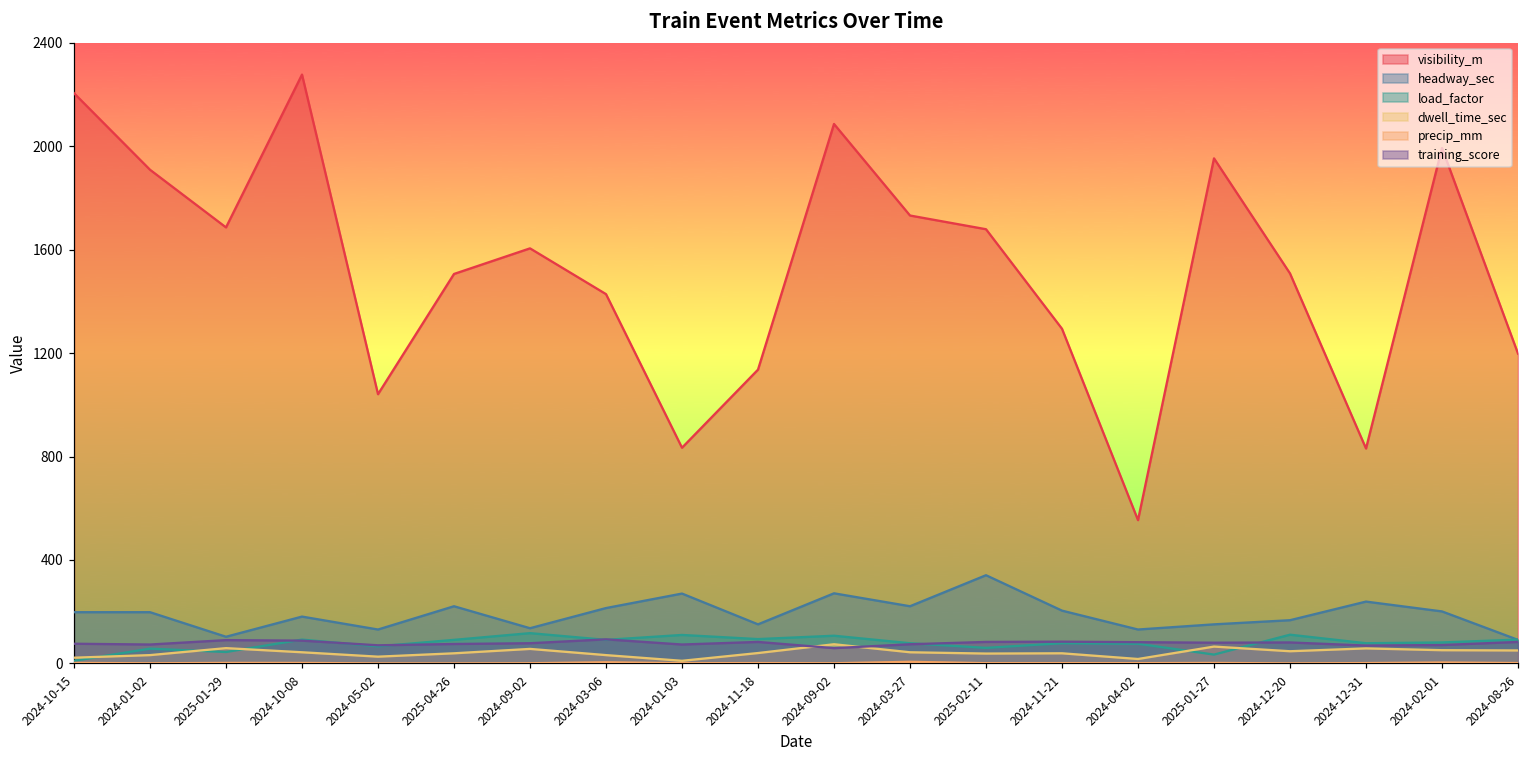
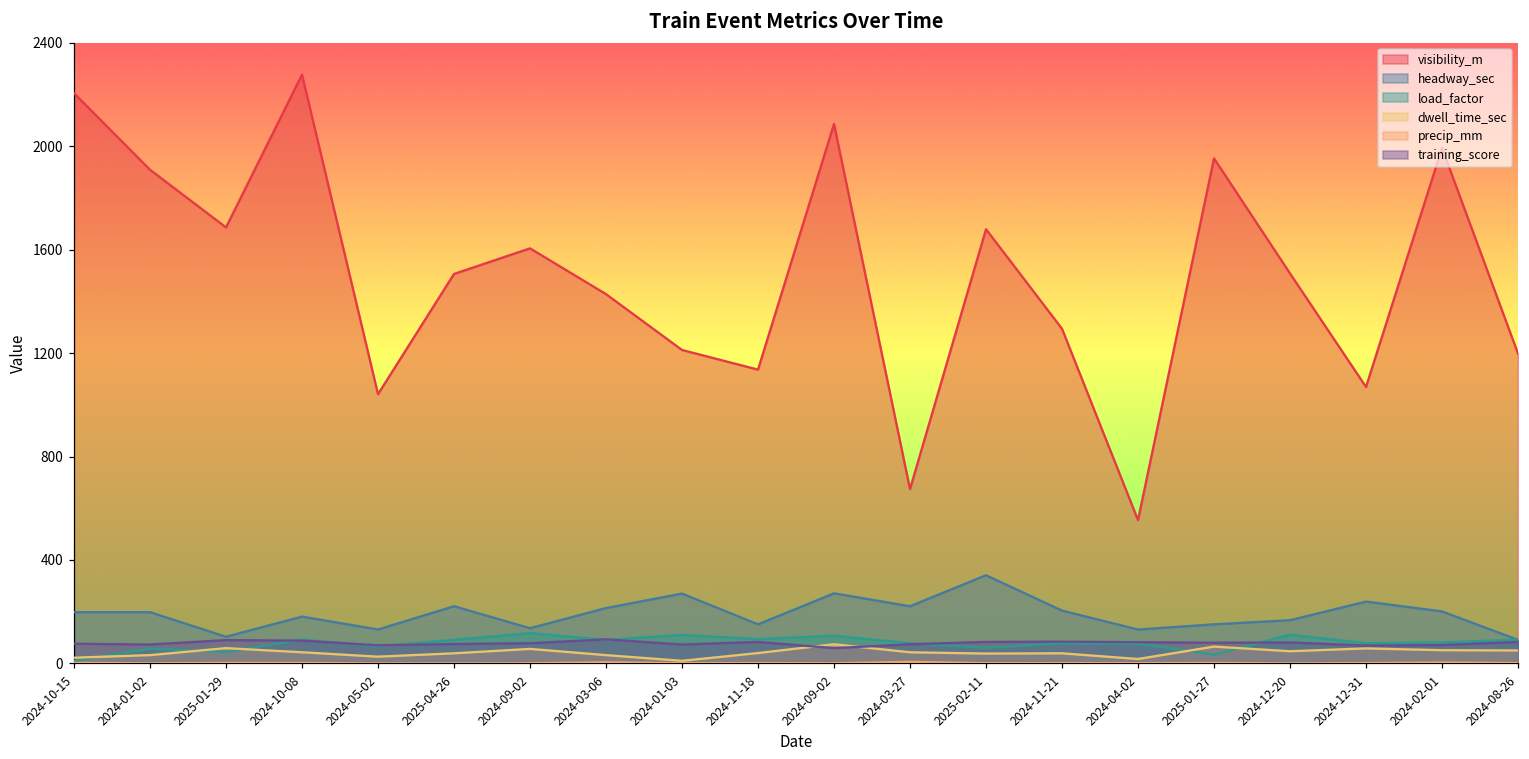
visibility_m, 2024-01-03: 830 -> 1210
visibility_m, 2024-03-27: 1730 -> 670
visibility_m, 2024-12-31: 830 -> 1070
